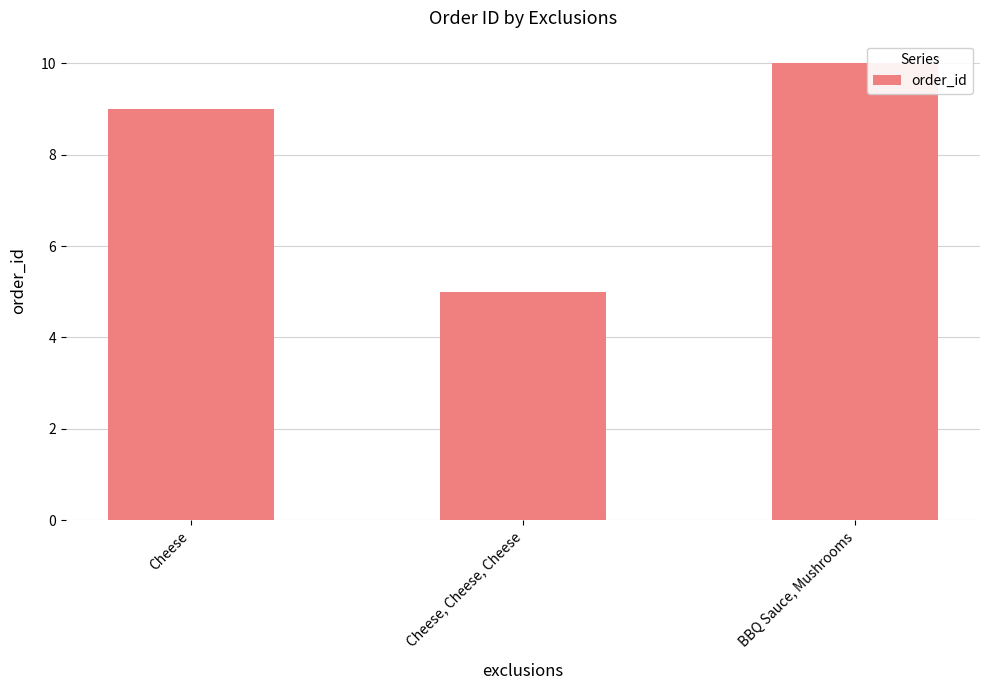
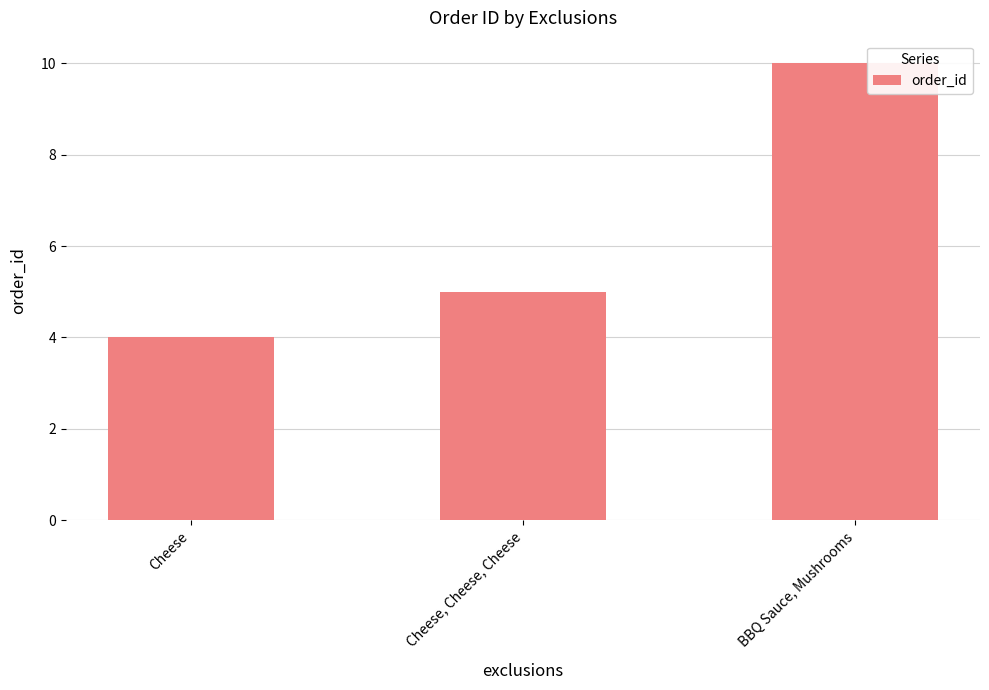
Cheese: 9 -> 4
